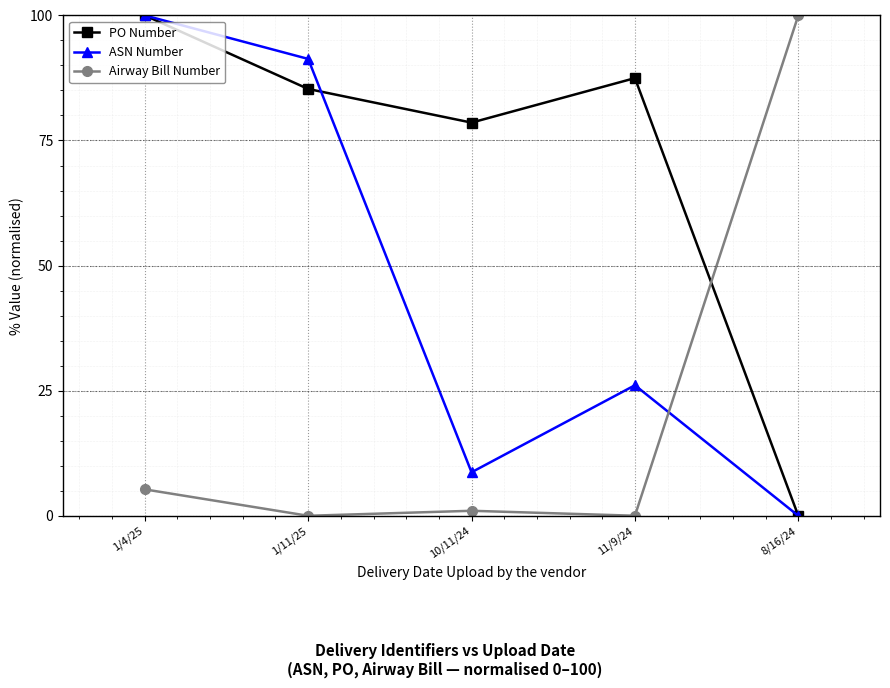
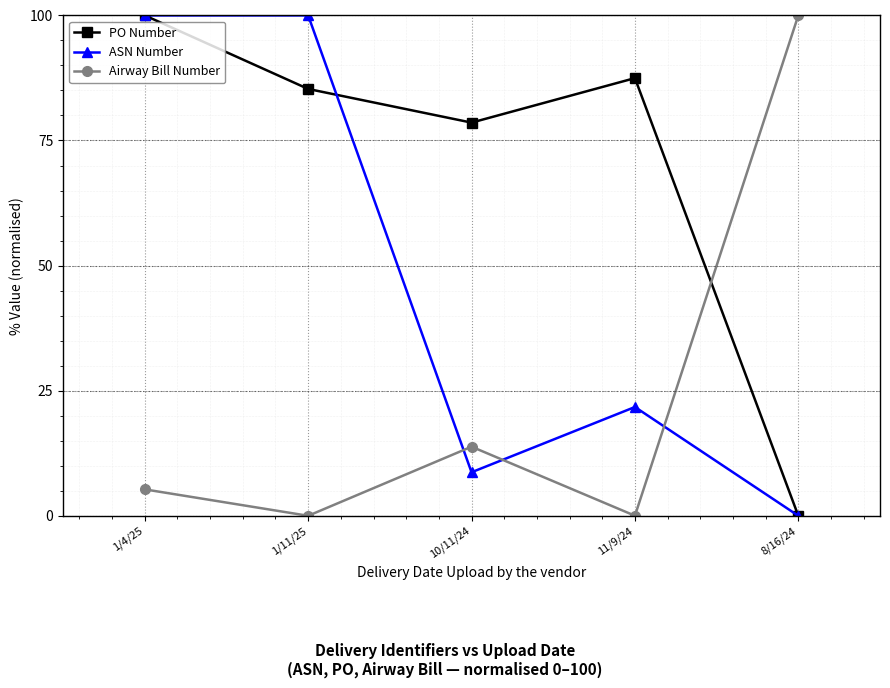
ASN Number, 1/11/25: 91 -> 100
Airway Bill Number, 10/11/24: 1 -> 14
ASN Number, 11/9/24: 26 -> 22
